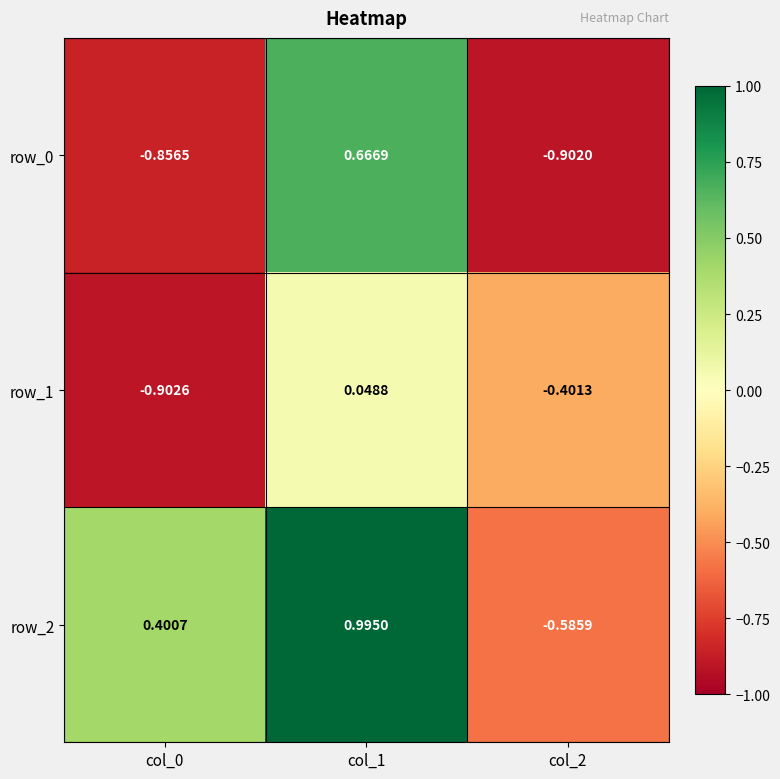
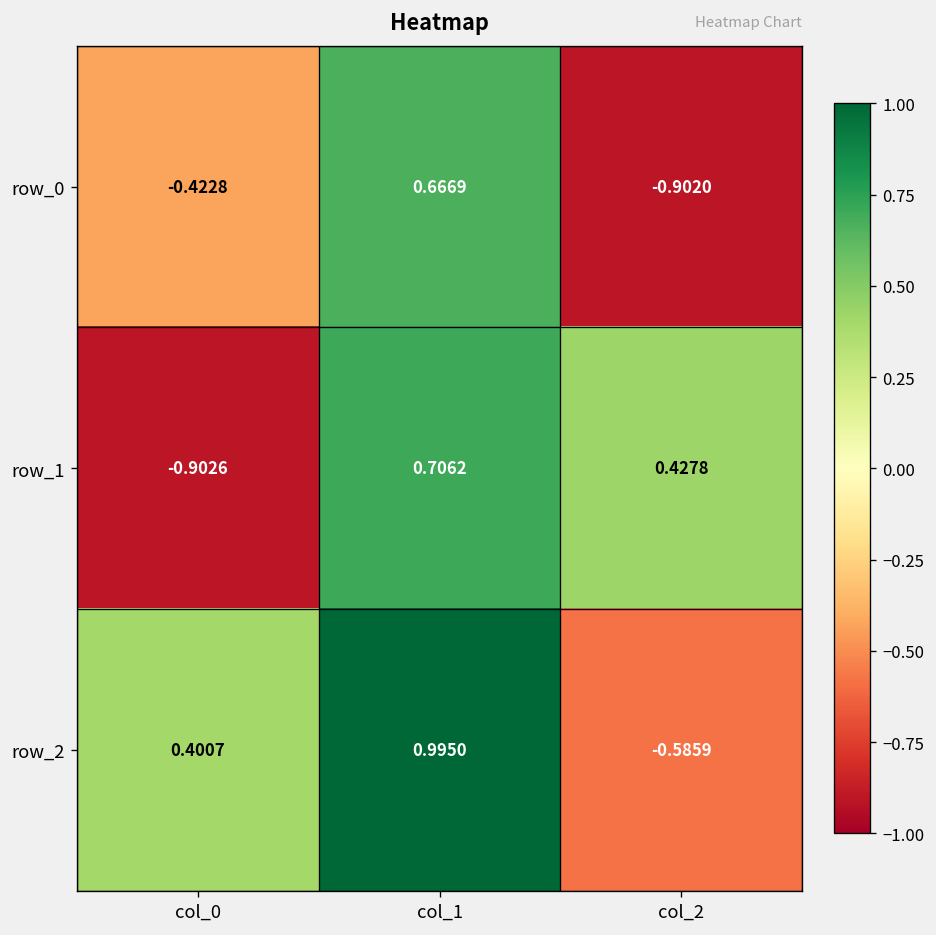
row_0, col_0: -0.8565 -> -0.4228
row_1, col_1: 0.0488 -> 0.7062
row_1, col_2: -0.4013 -> 0.4278
